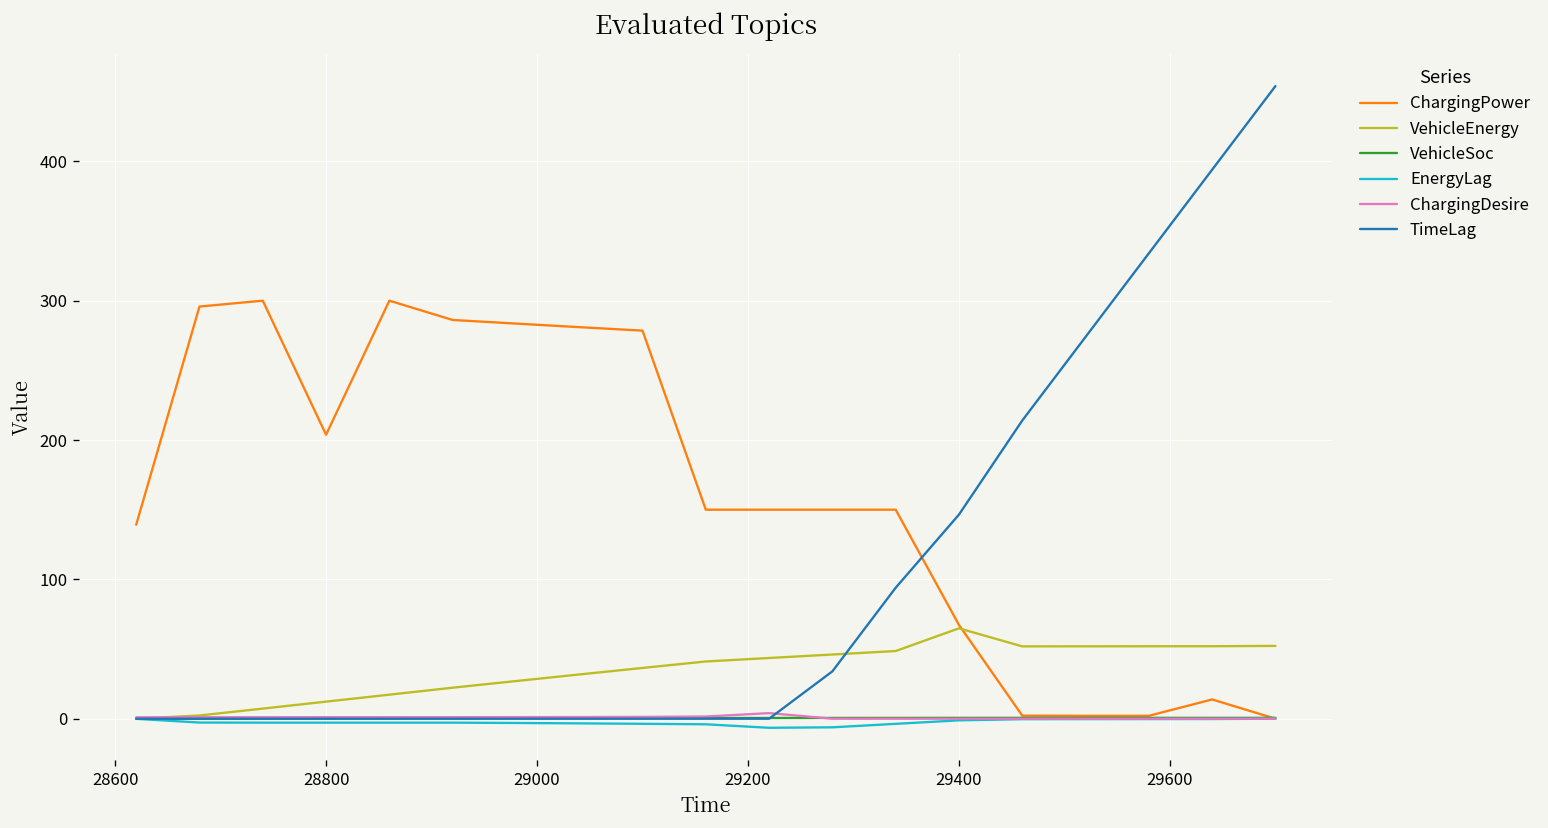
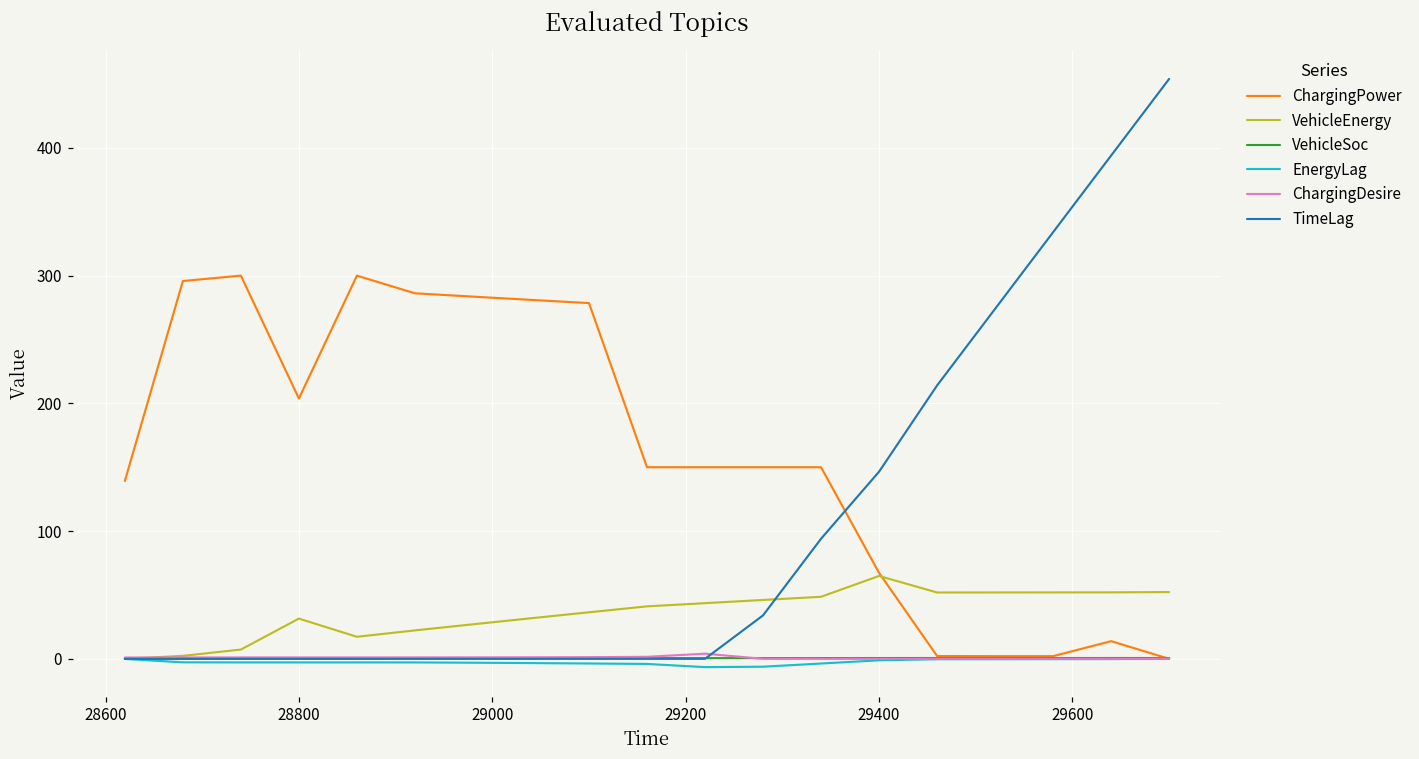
VehicleEnergy, 28800: 12 -> 31
